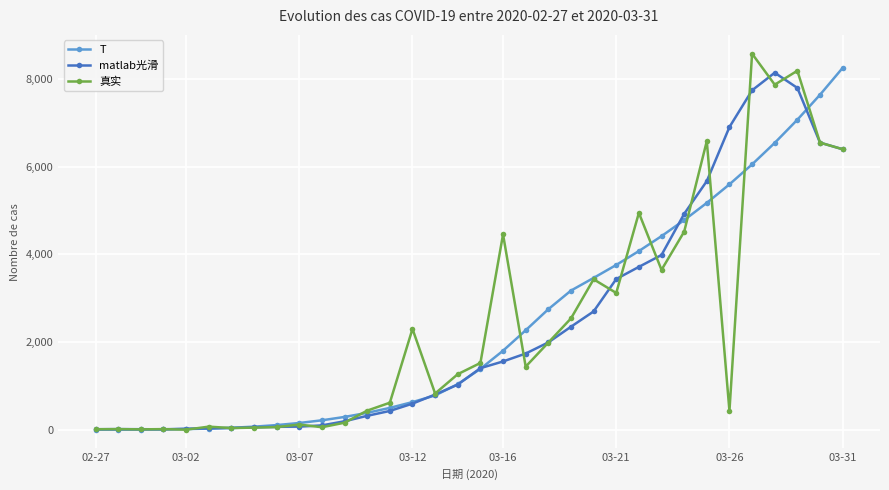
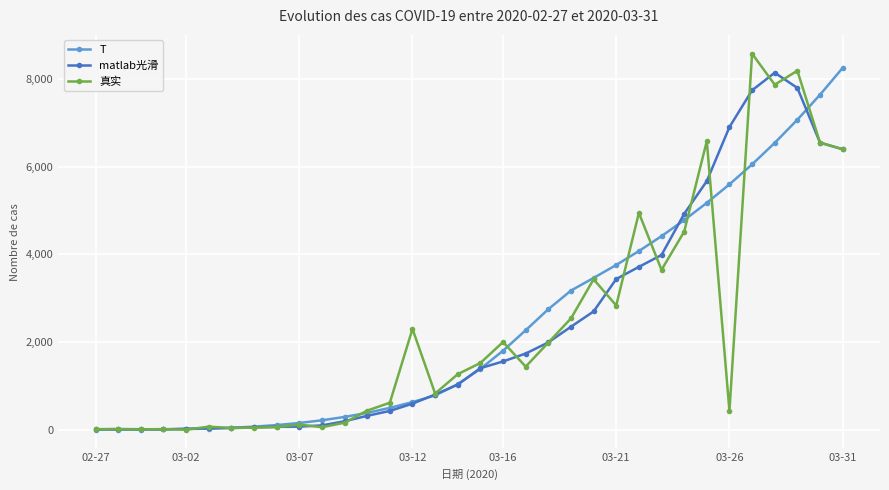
真实, 03-16: 4,500 -> 2,000
真实, 03-21: 3,100 -> 2,800
